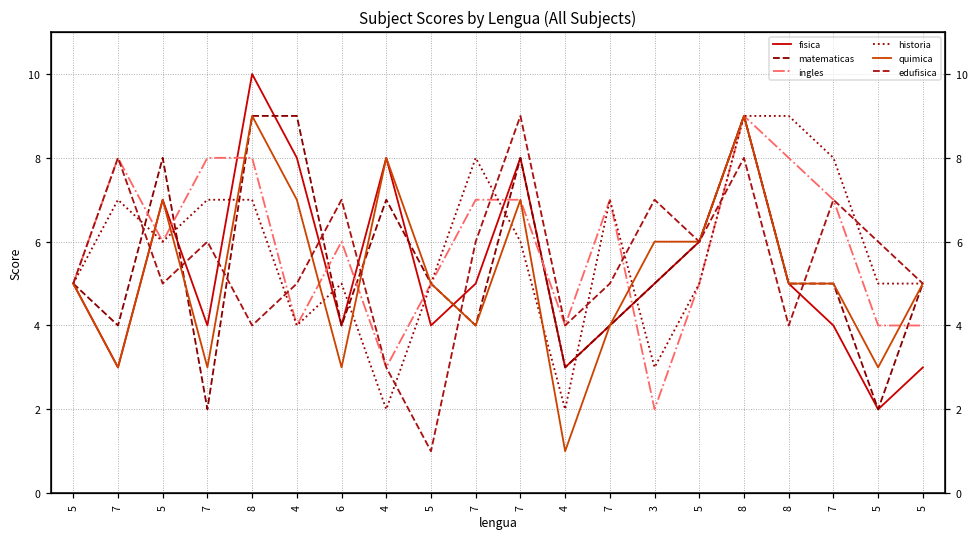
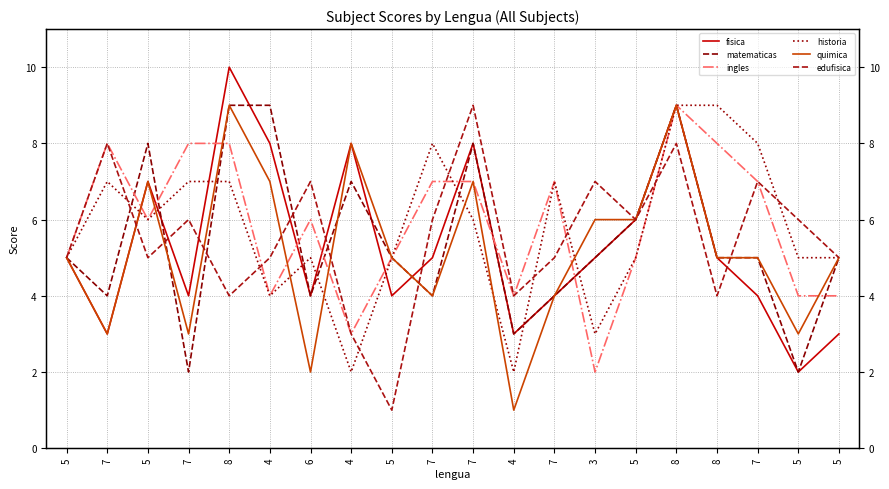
quimica, 6: 3 -> 2
